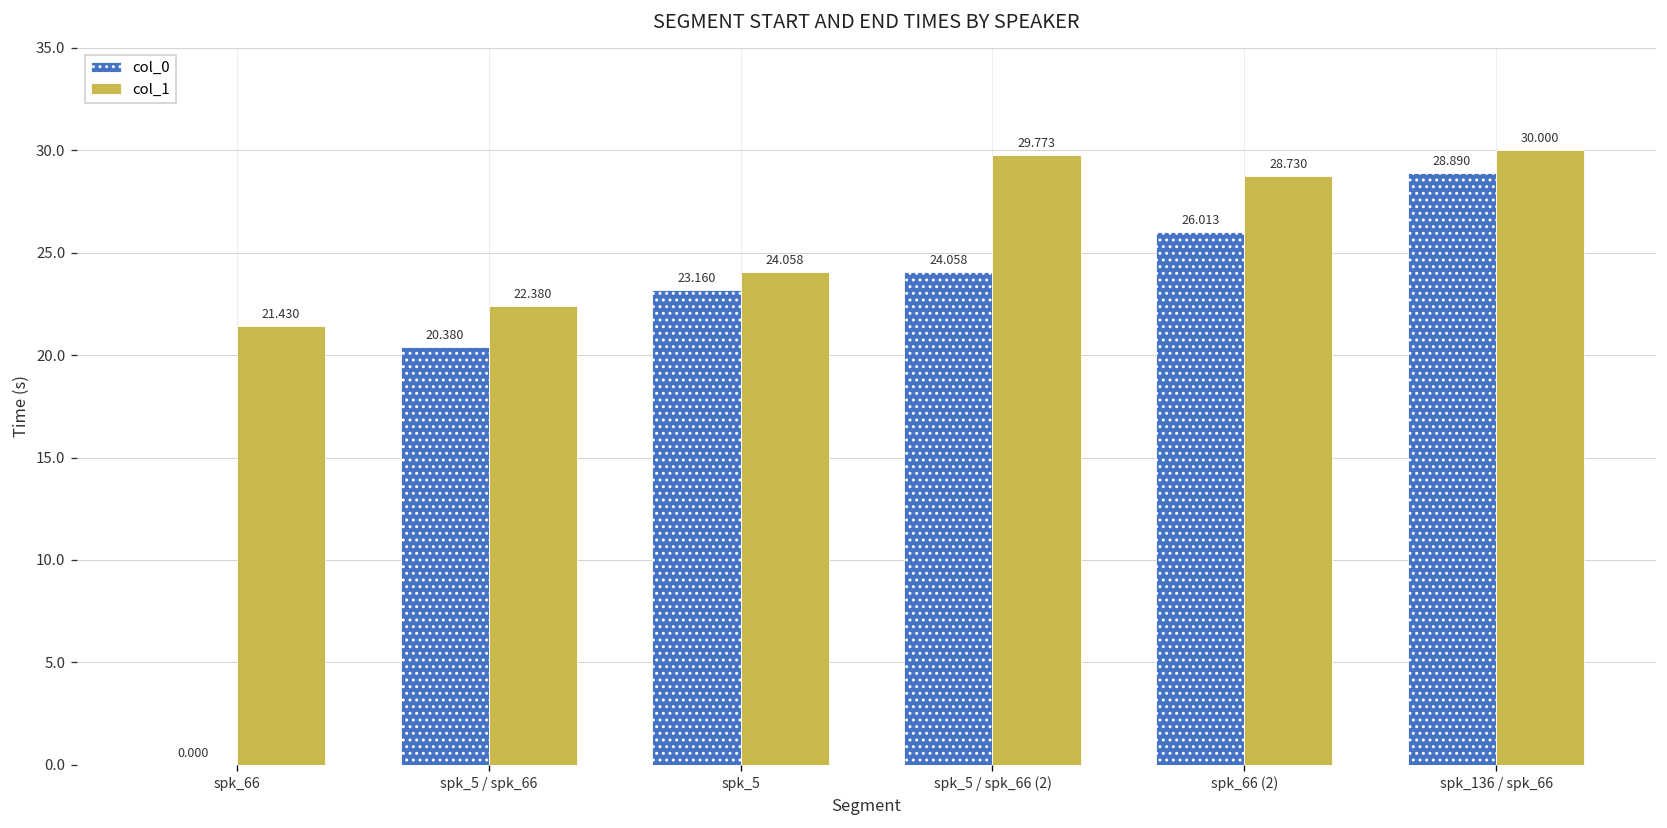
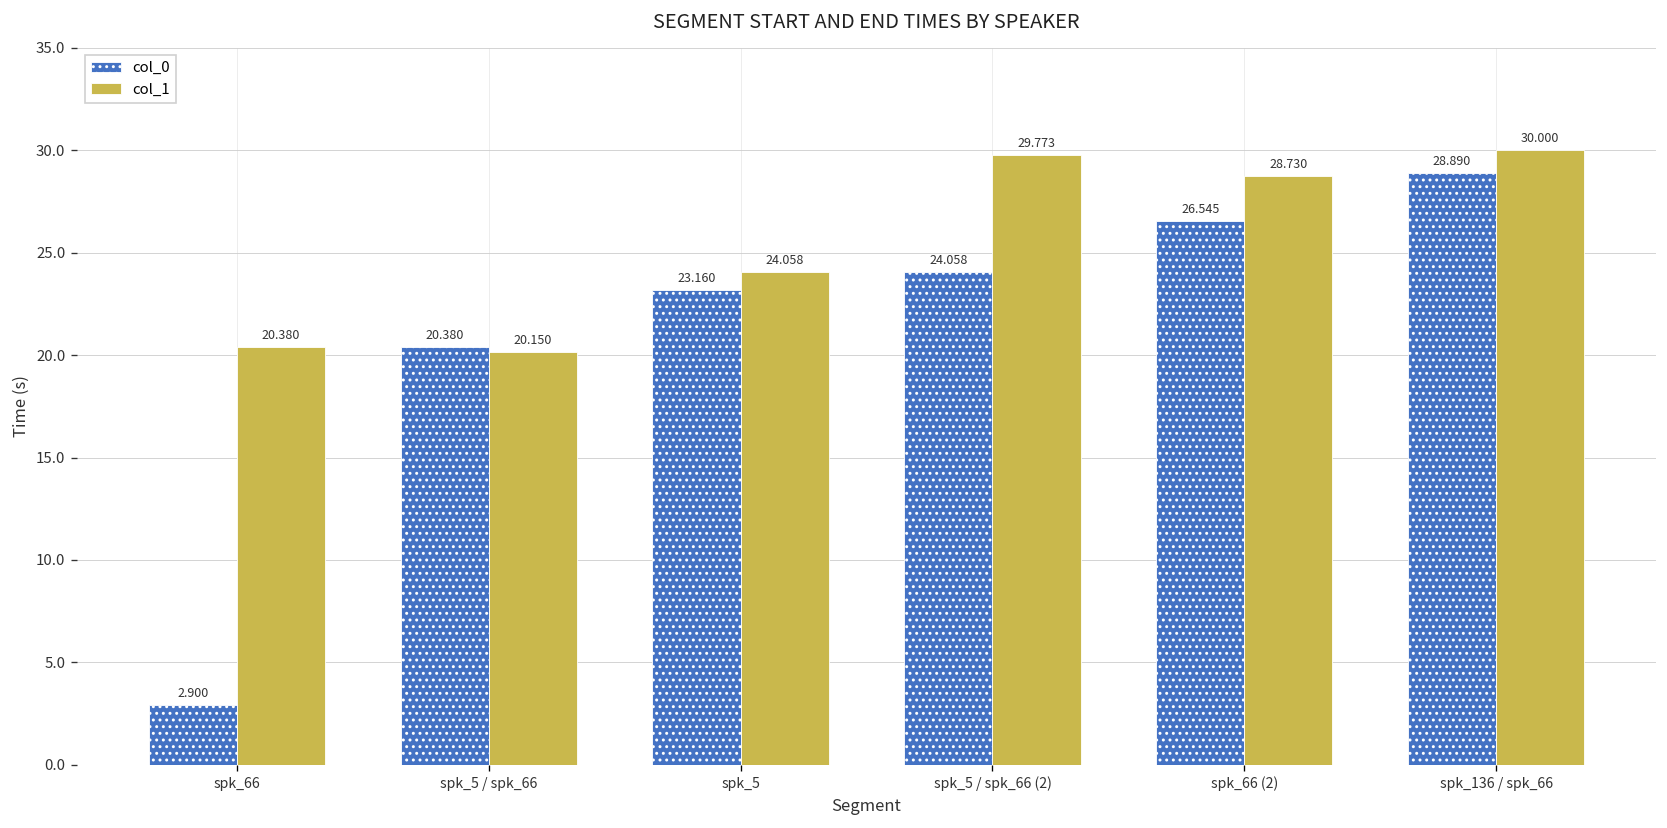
col_0, spk_66: 0.000 -> 2.900
col_1, spk_66: 21.430 -> 20.380
col_1, spk_5 / spk_66: 22.380 -> 20.150
col_0, spk_66 (2): 26.013 -> 26.545
